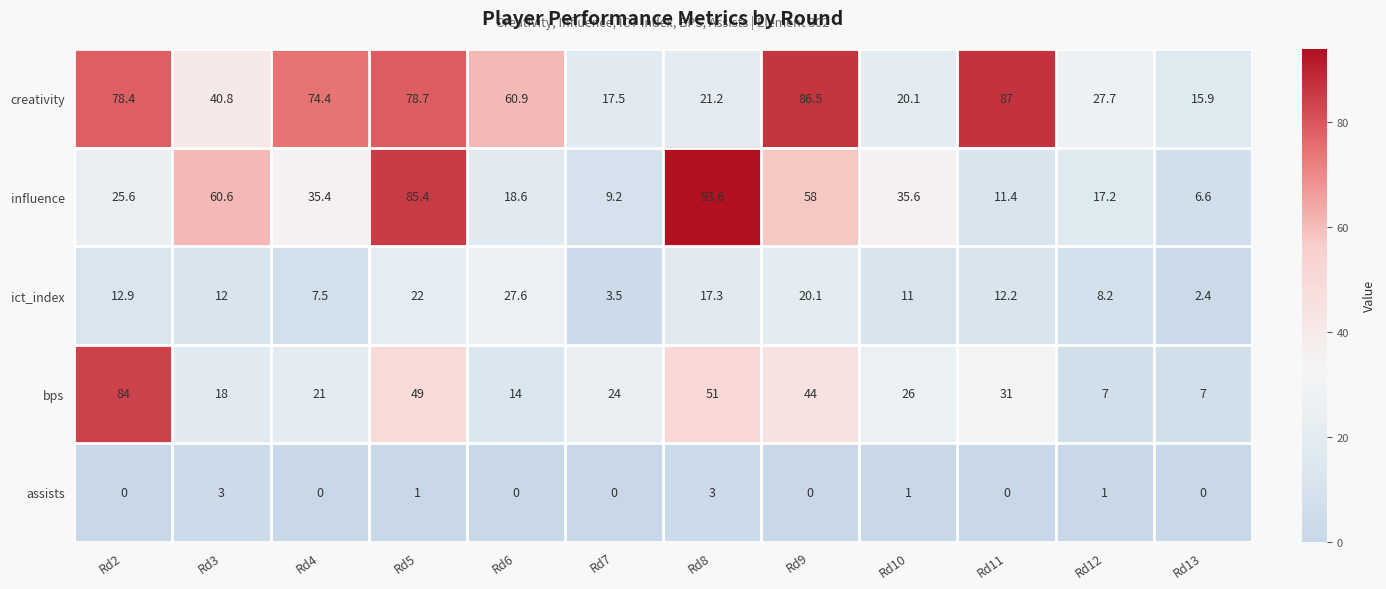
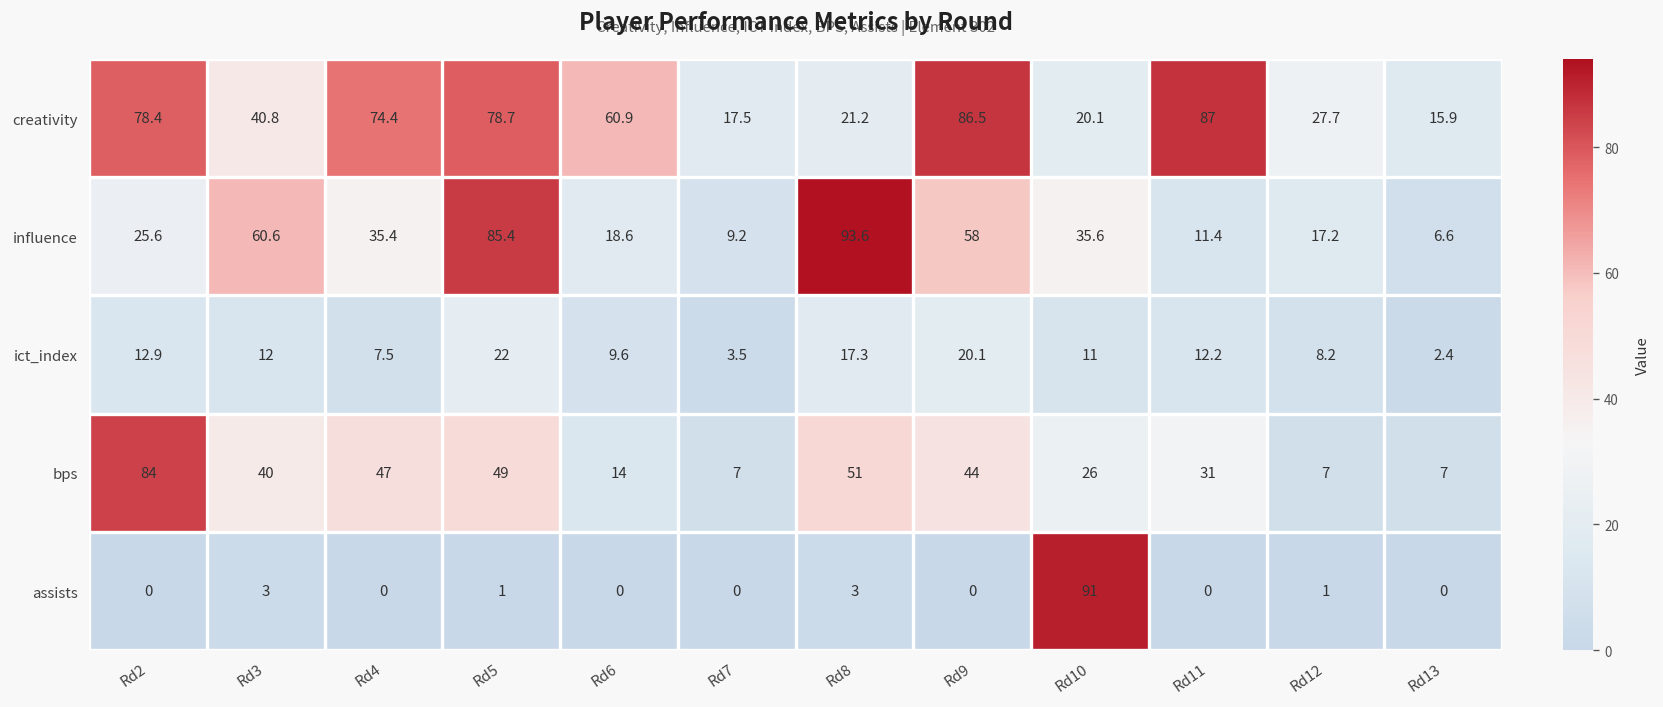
ict_index, Rd6: 27.6 -> 9.6
bps, Rd3: 18 -> 40
bps, Rd4: 21 -> 47
bps, Rd7: 24 -> 7
assists, Rd10: 1 -> 91
